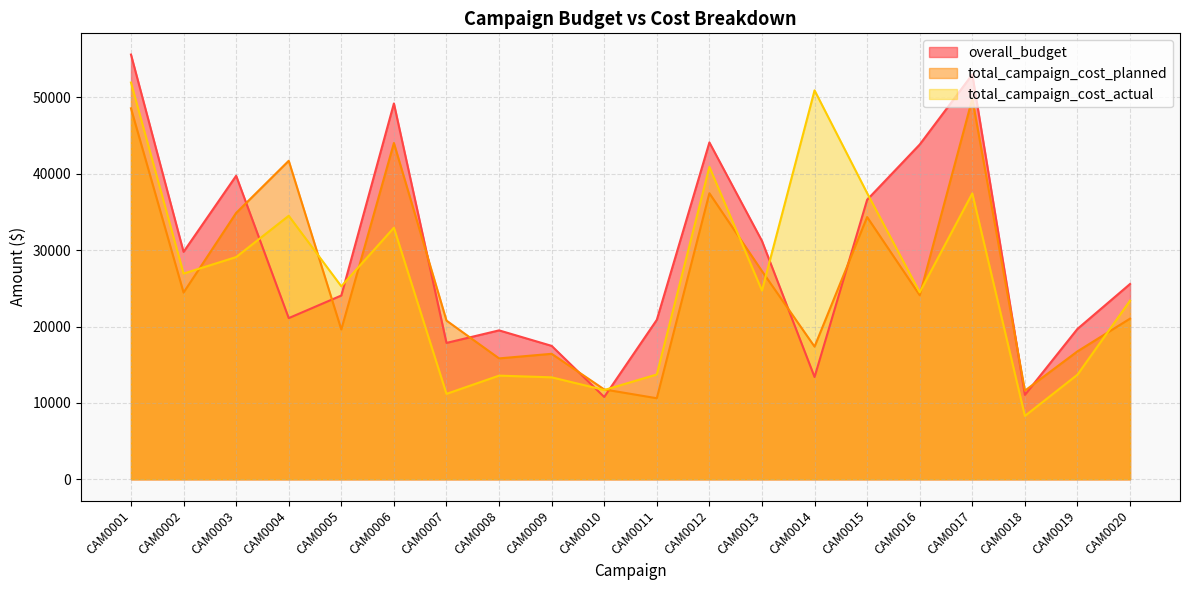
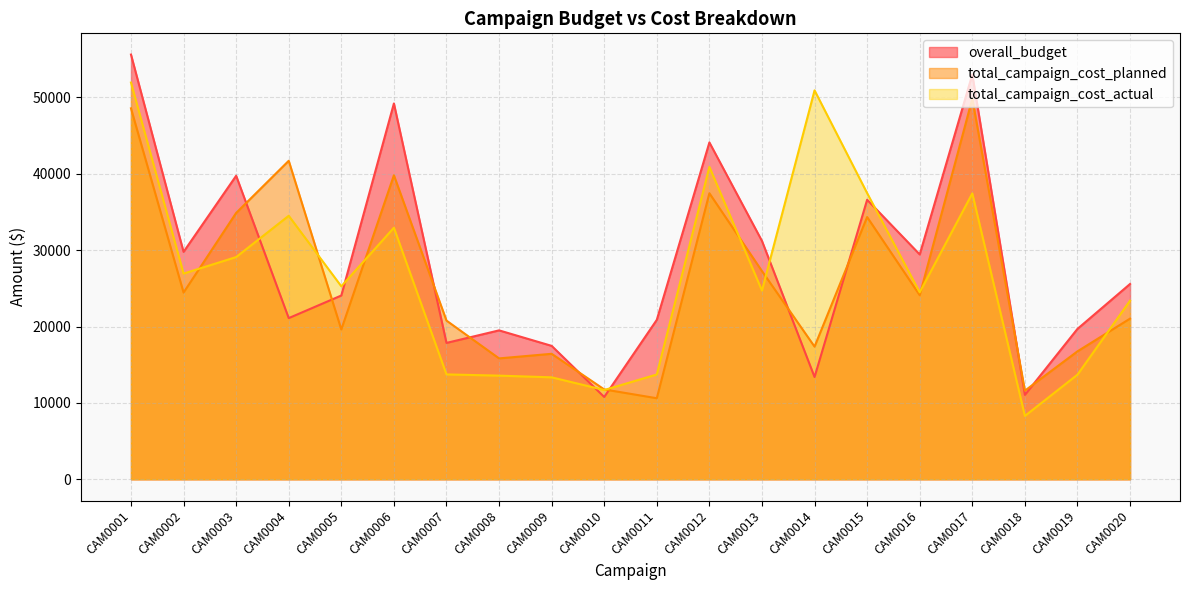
total_campaign_cost_planned, CAM0006: 44000 -> 40000
total_campaign_cost_actual, CAM0007: 11000 -> 14000
overall_budget, CAM0016: 44000 -> 29000
